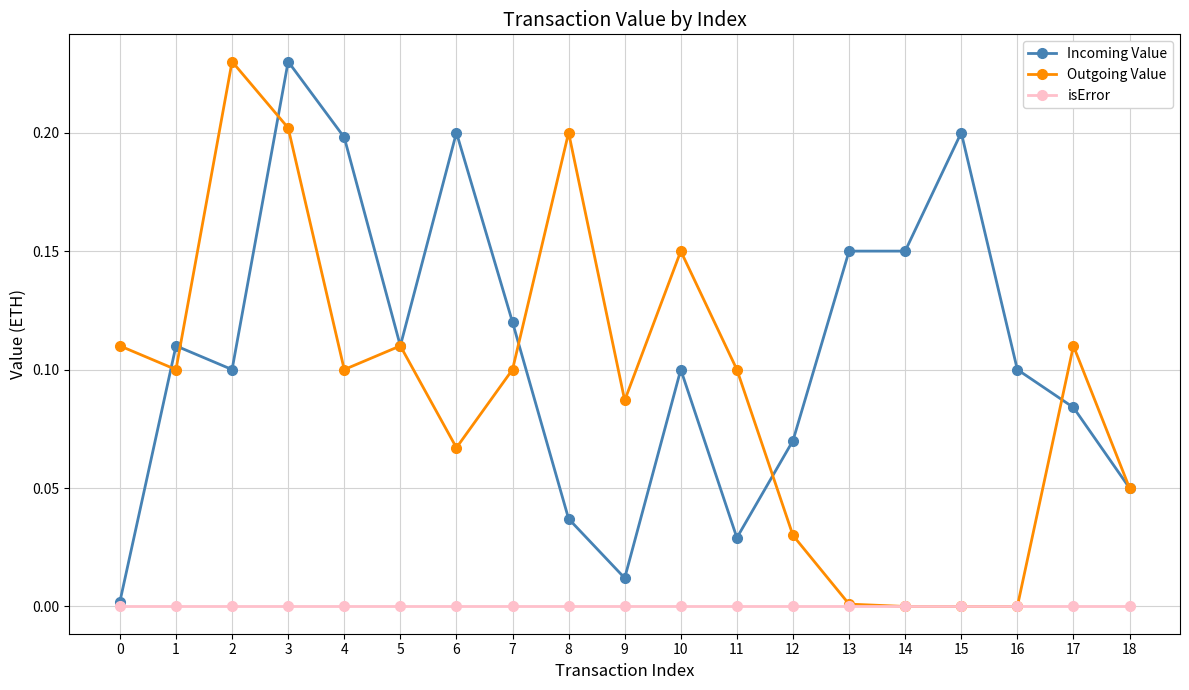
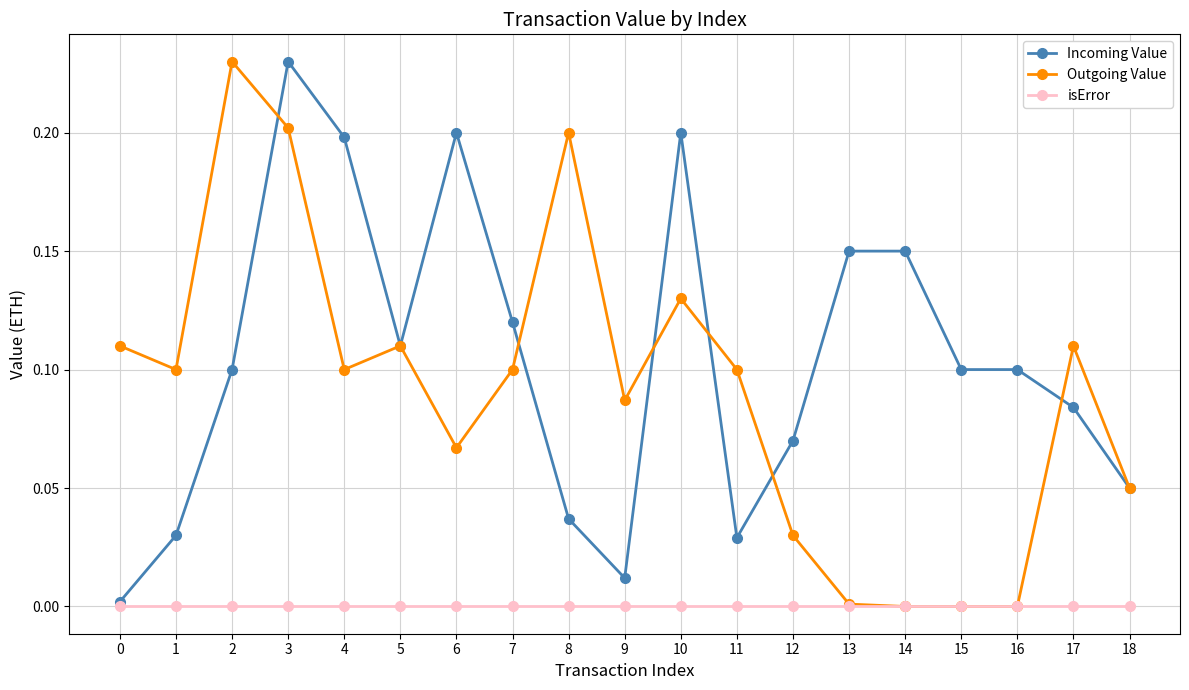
Incoming Value, 1: 0.11 -> 0.03
Incoming Value, 10: 0.1 -> 0.2
Outgoing Value, 10: 0.15 -> 0.13
Incoming Value, 15: 0.2 -> 0.1
